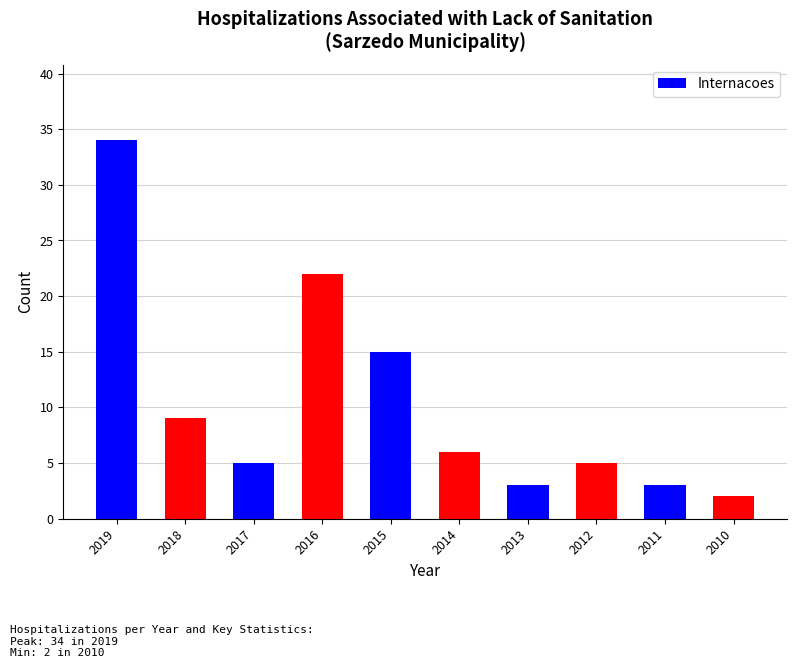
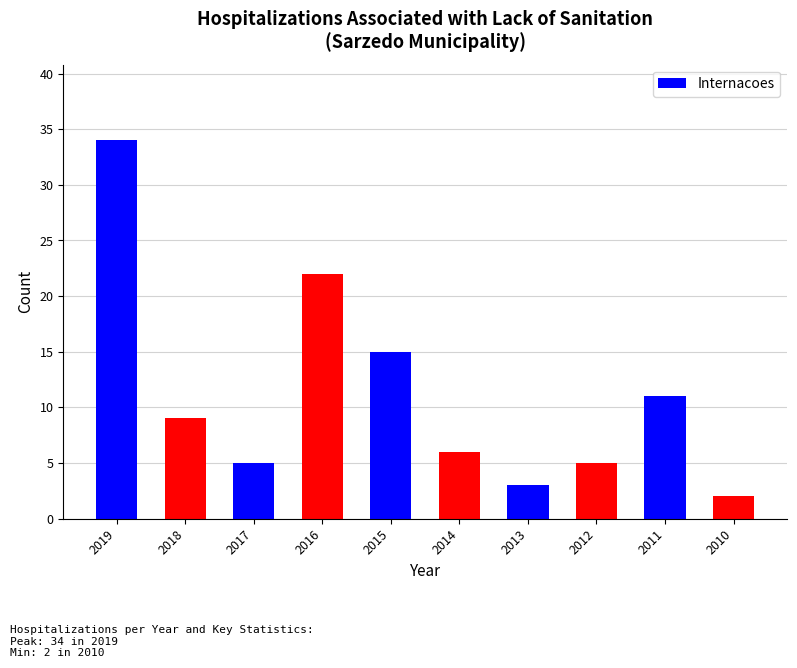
2011: 3 -> 11
